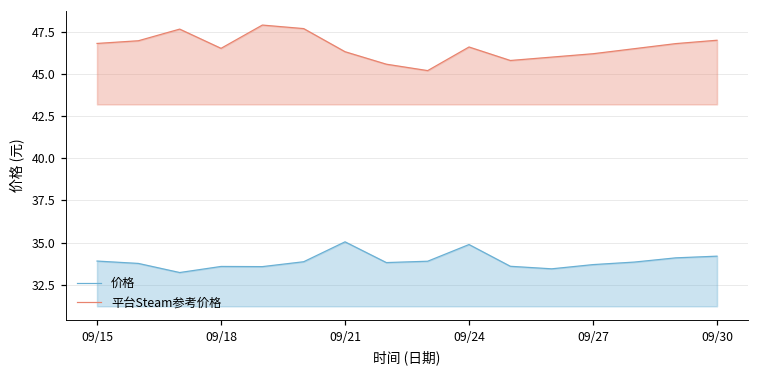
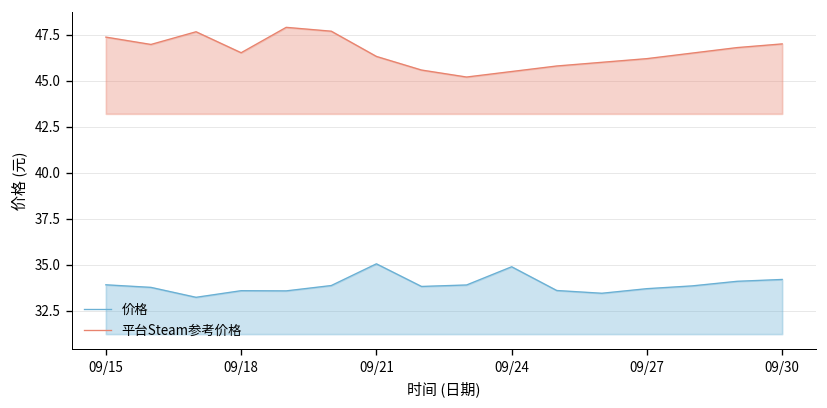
平台Steam参考价格, 09/15: 46.8 -> 47.4
平台Steam参考价格, 09/24: 46.6 -> 45.5
